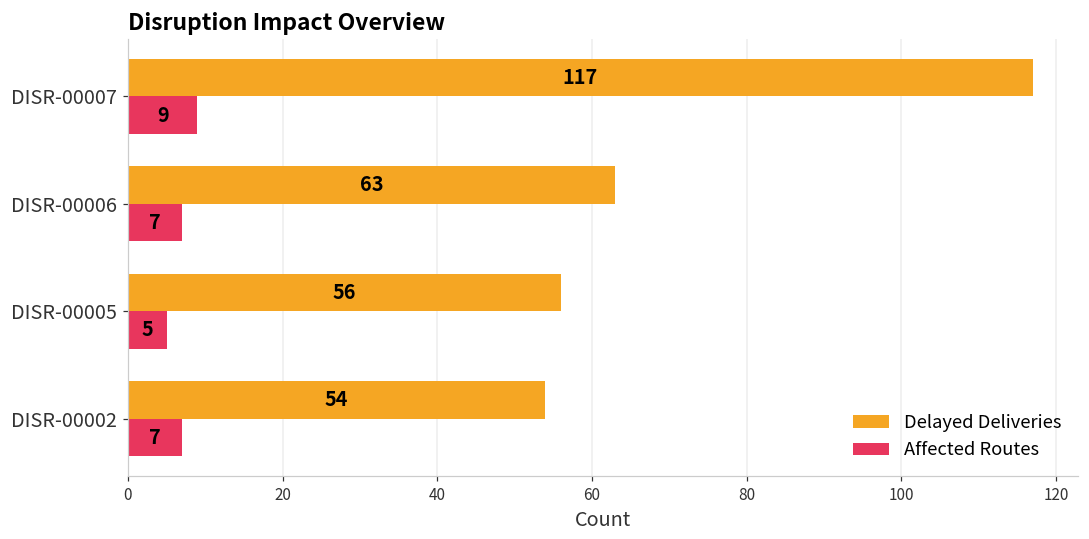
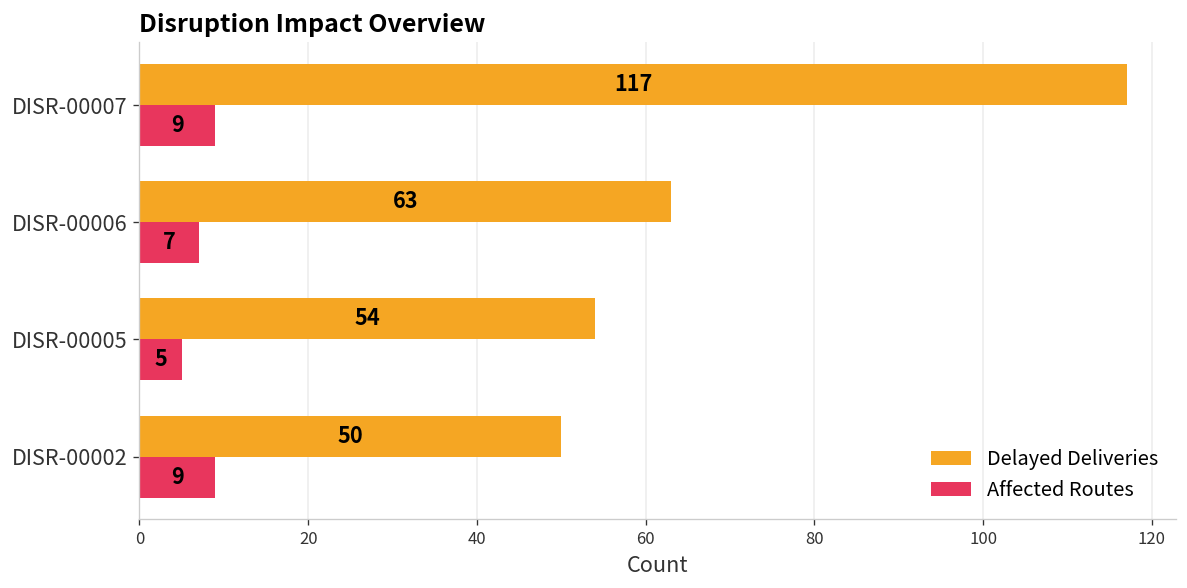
Delayed Deliveries, DISR-00005: 56 -> 54
Delayed Deliveries, DISR-00002: 54 -> 50
Affected Routes, DISR-00002: 7 -> 9
